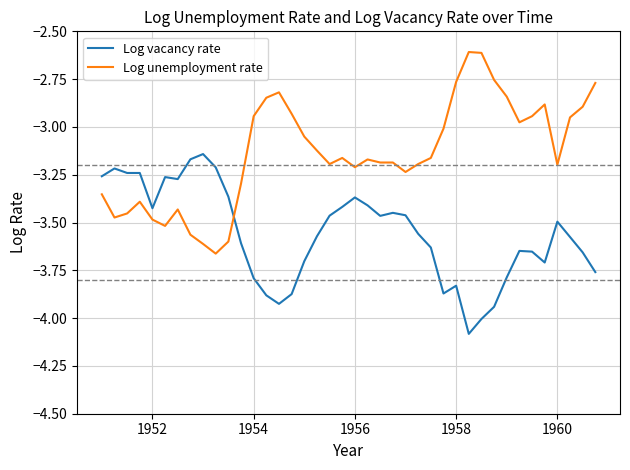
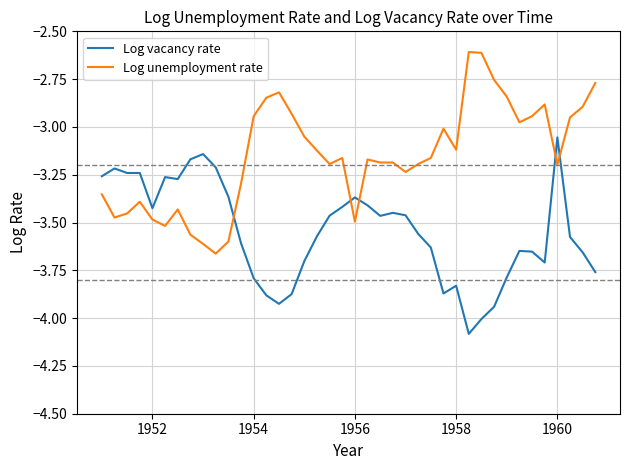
Log unemployment rate, 1956: -3.21 -> -3.50
Log unemployment rate, 1958: -2.76 -> -3.12
Log vacancy rate, 1960: -3.50 -> -3.05
